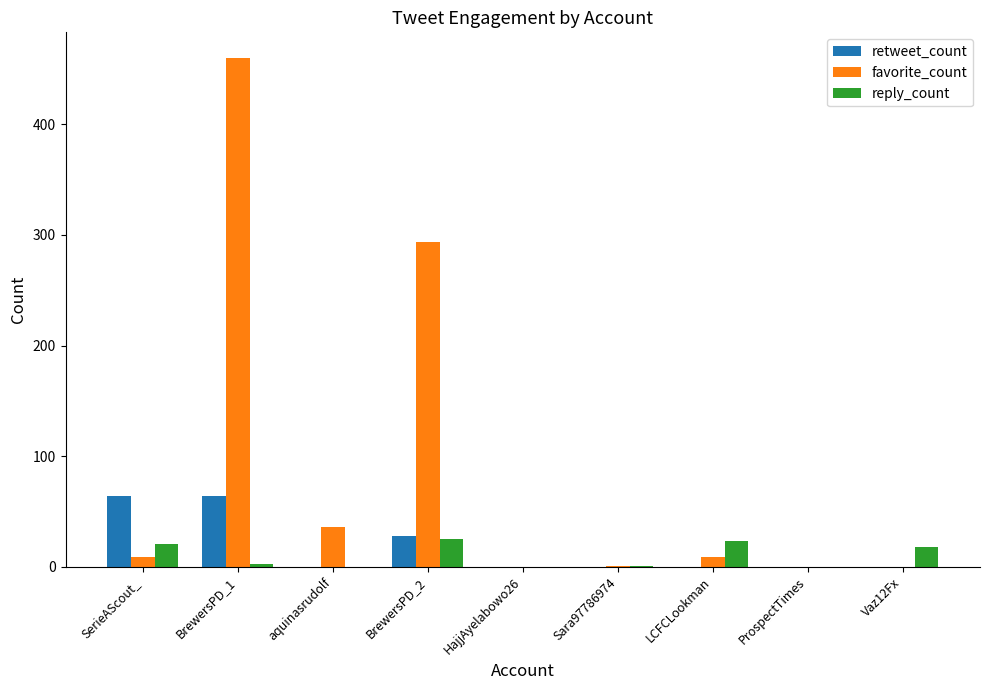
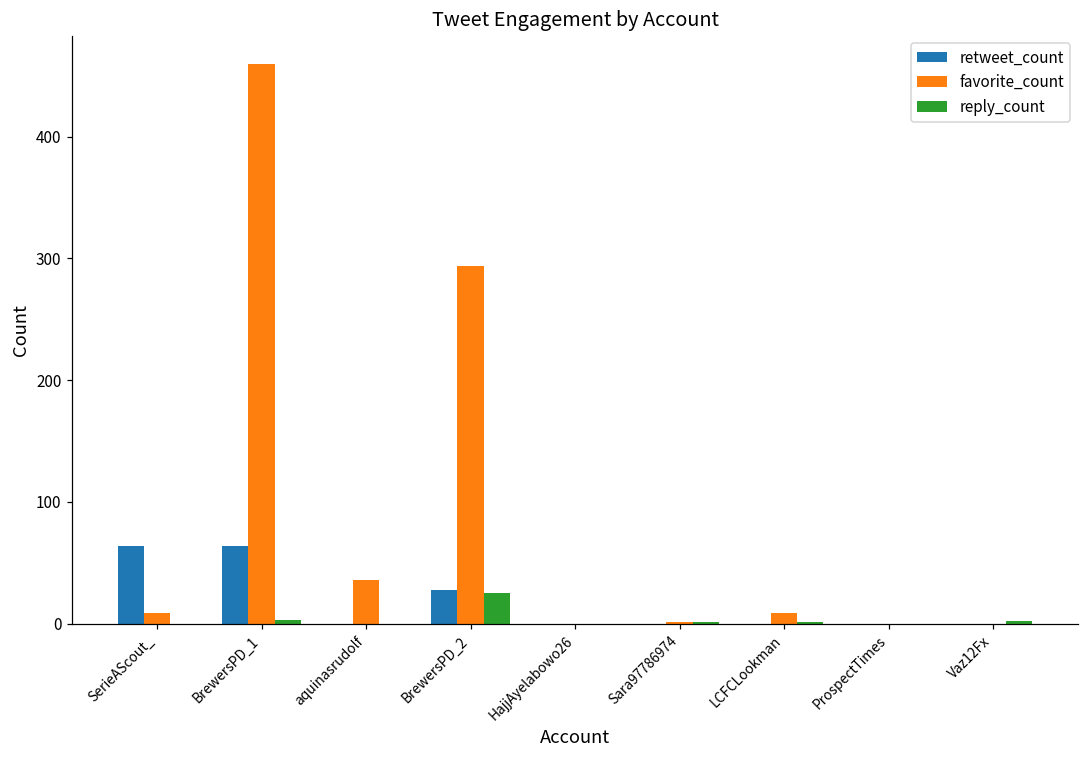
reply_count, SerieAScout_: 21 -> 0
reply_count, LCFCLookman: 23 -> 1
reply_count, Vaz12Fx: 18 -> 2
